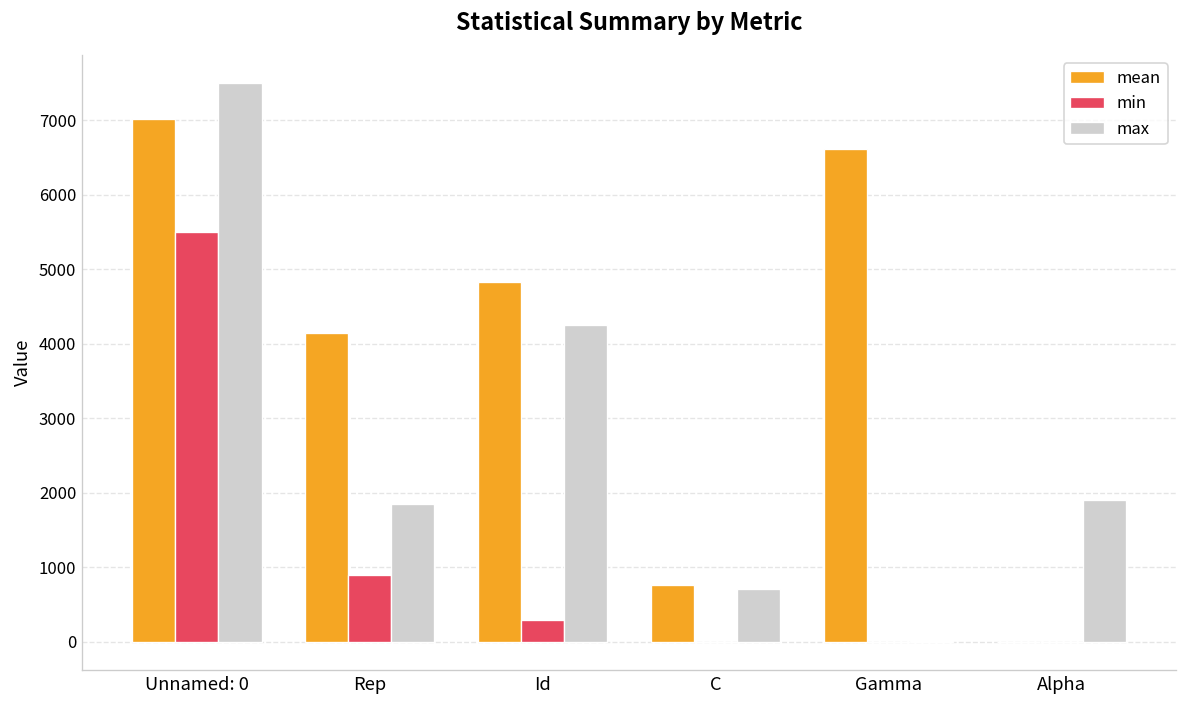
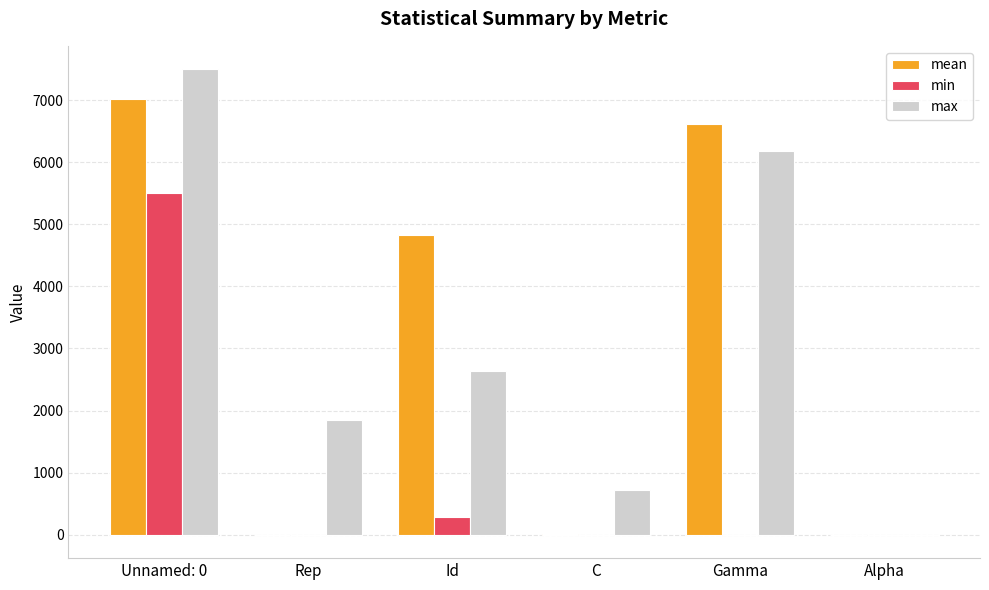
mean, Rep: 4100 -> 0
min, Rep: 900 -> 0
max, Id: 4200 -> 2600
mean, C: 800 -> 0
max, Gamma: 0 -> 6200
max, Alpha: 1900 -> 0
